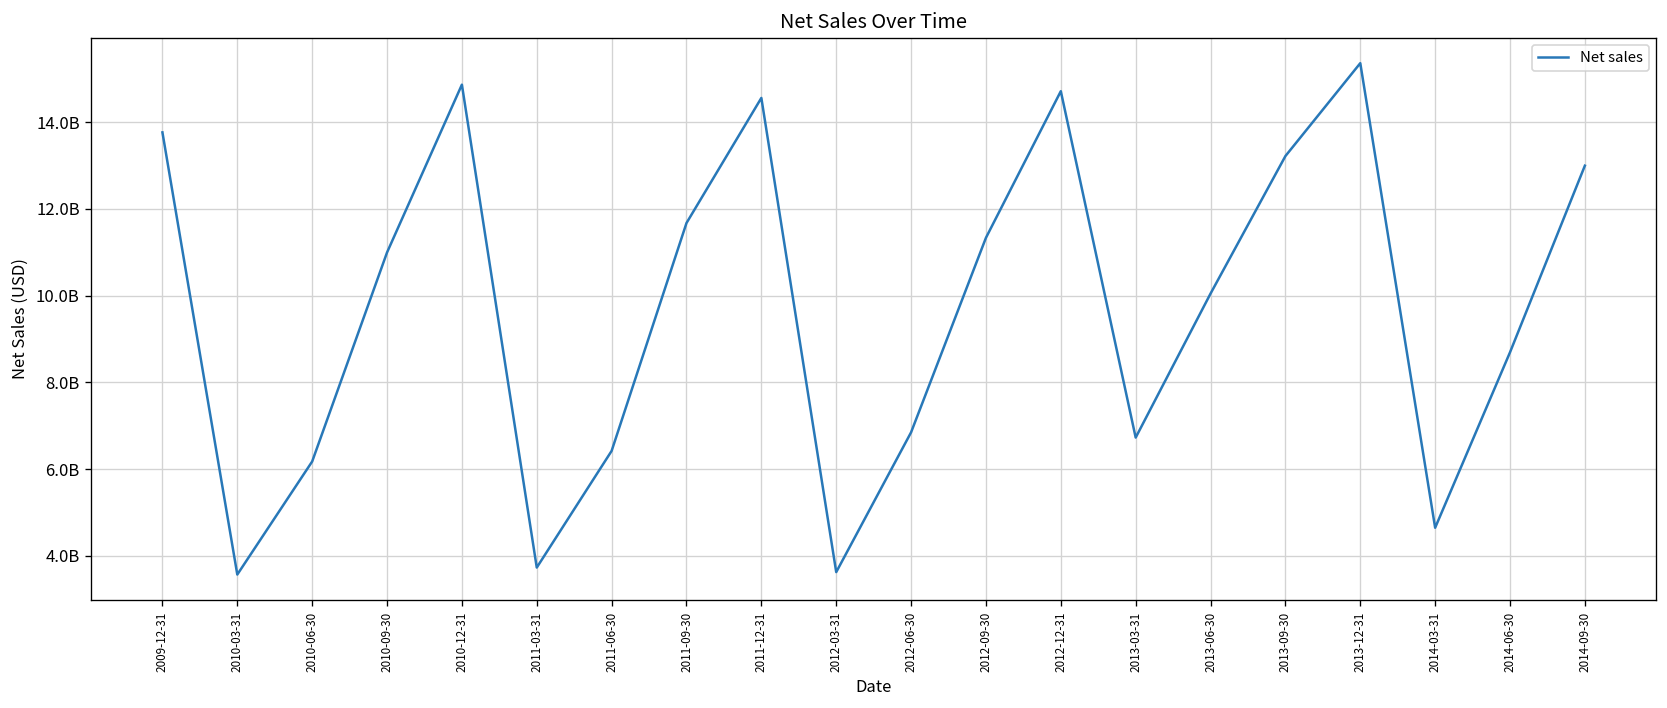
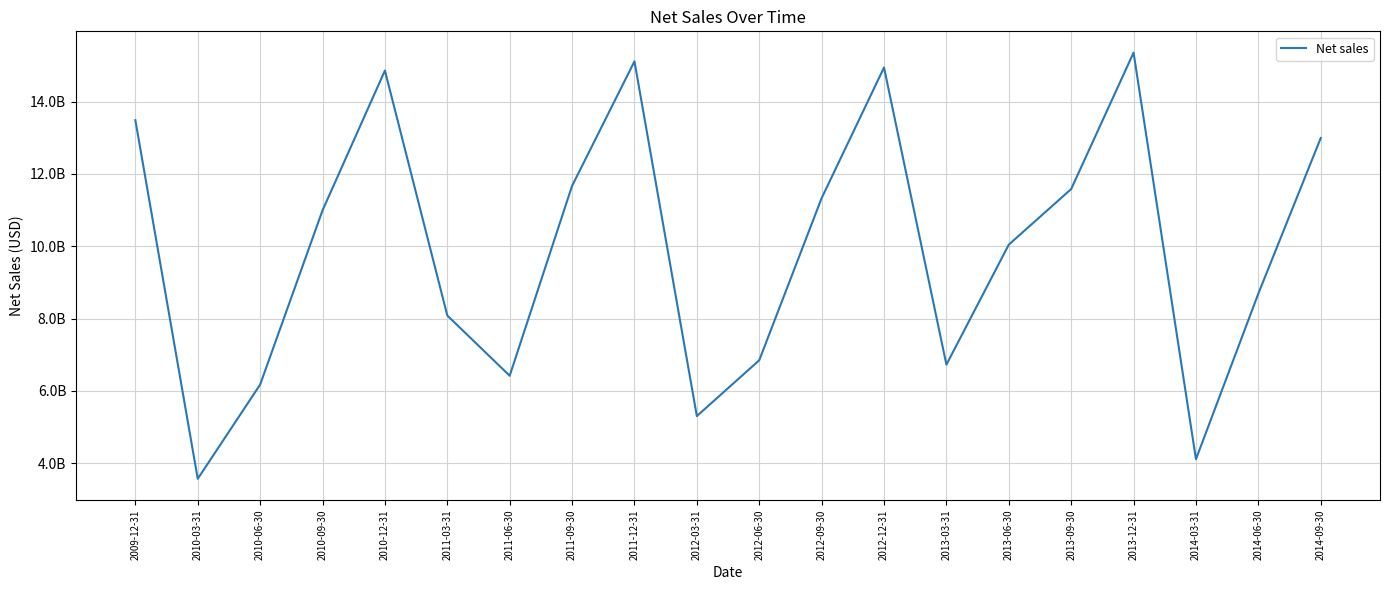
2009-12-31: 13800000000 -> 13500000000
2011-03-31: 3700000000 -> 8100000000
2011-12-31: 14600000000 -> 15100000000
2012-03-31: 3600000000 -> 5300000000
2012-12-31: 14700000000 -> 14900000000
2013-09-30: 13200000000 -> 11600000000
2014-03-31: 4600000000 -> 4100000000
